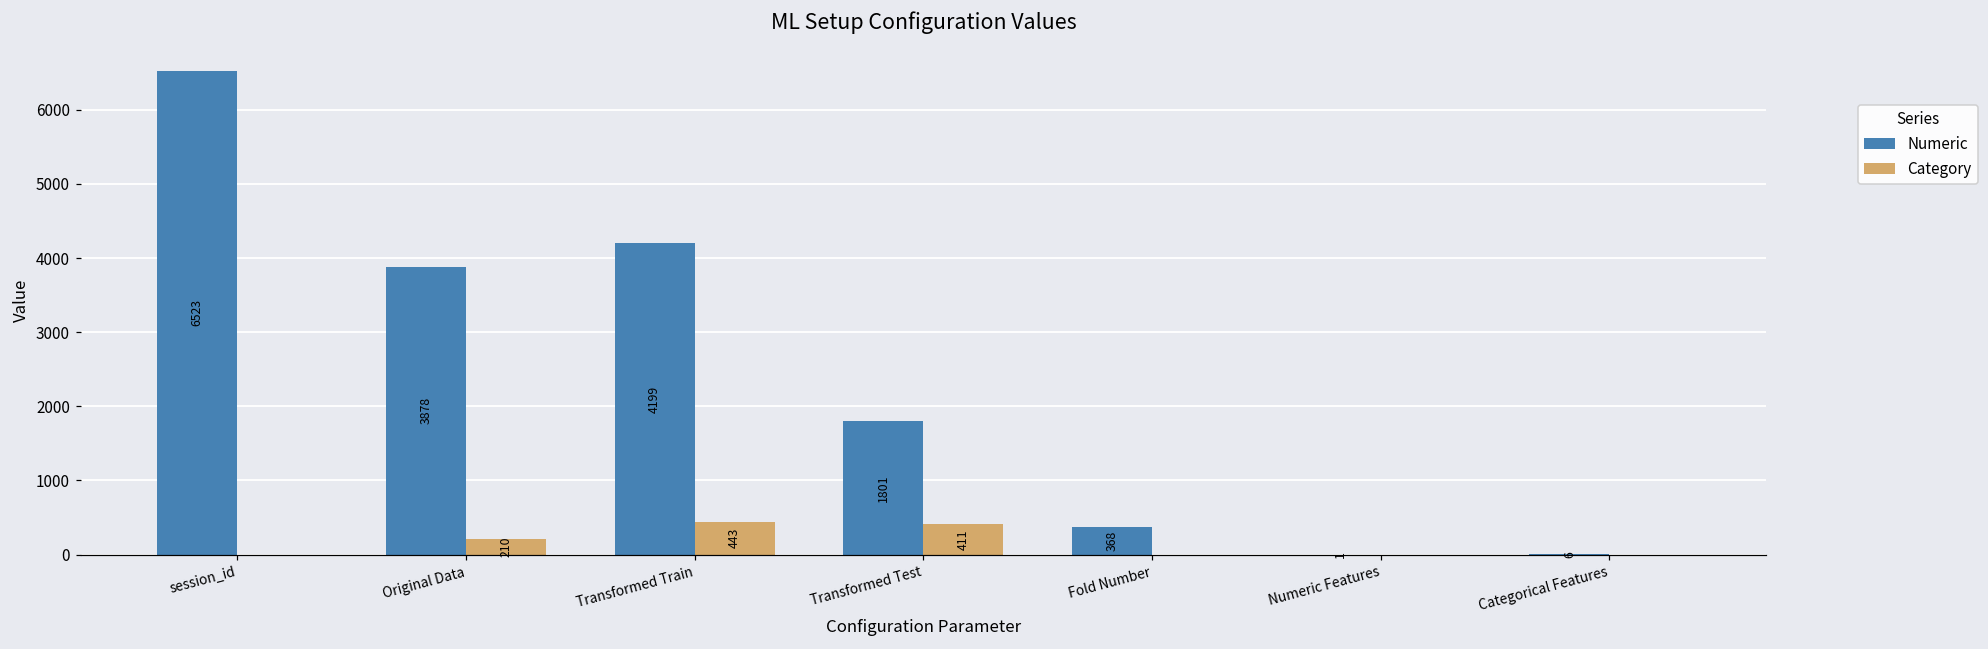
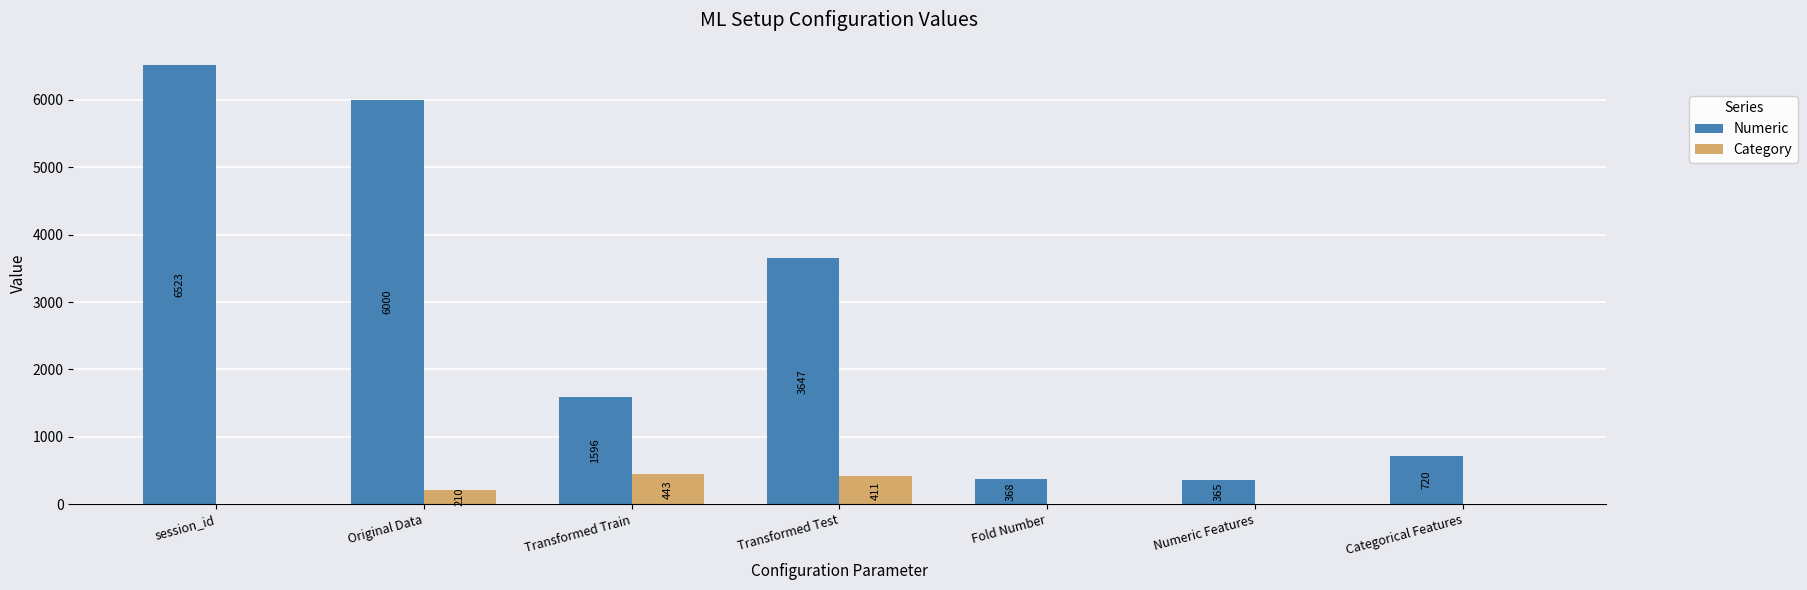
Numeric, Original Data: 3878 -> 6000
Numeric, Transformed Train: 4199 -> 1596
Numeric, Transformed Test: 1801 -> 3647
Numeric, Numeric Features: 1 -> 365
Numeric, Categorical Features: 6 -> 720
